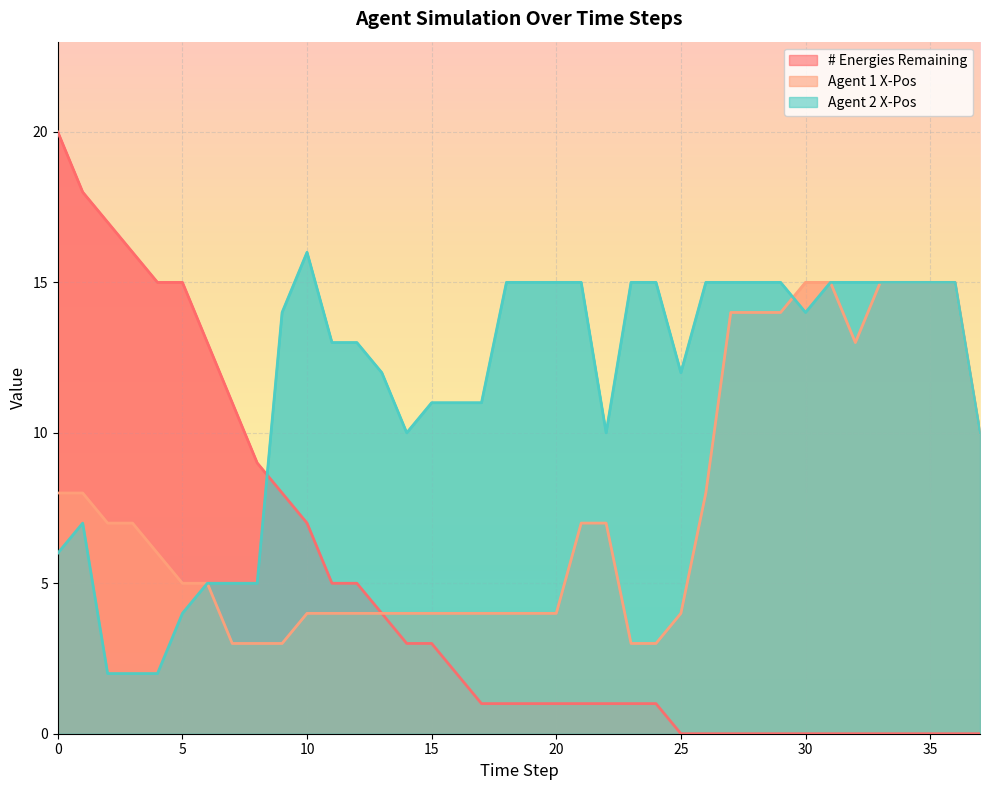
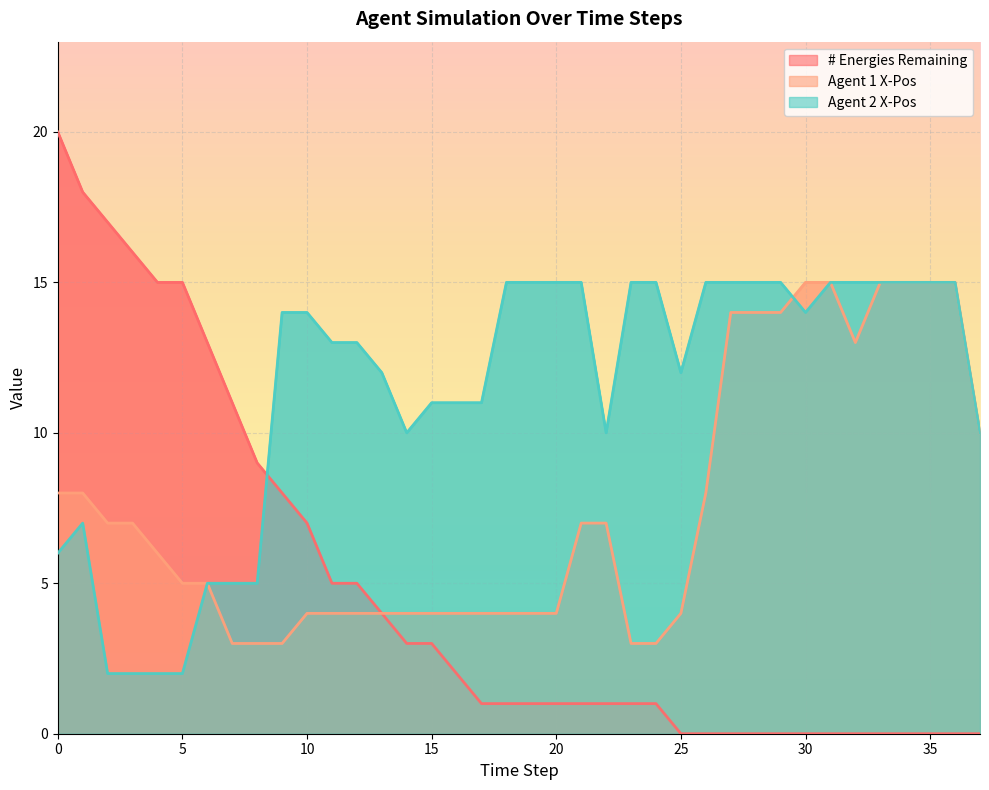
Agent 2 X-Pos, 5: 4 -> 2
Agent 2 X-Pos, 10: 16 -> 14
